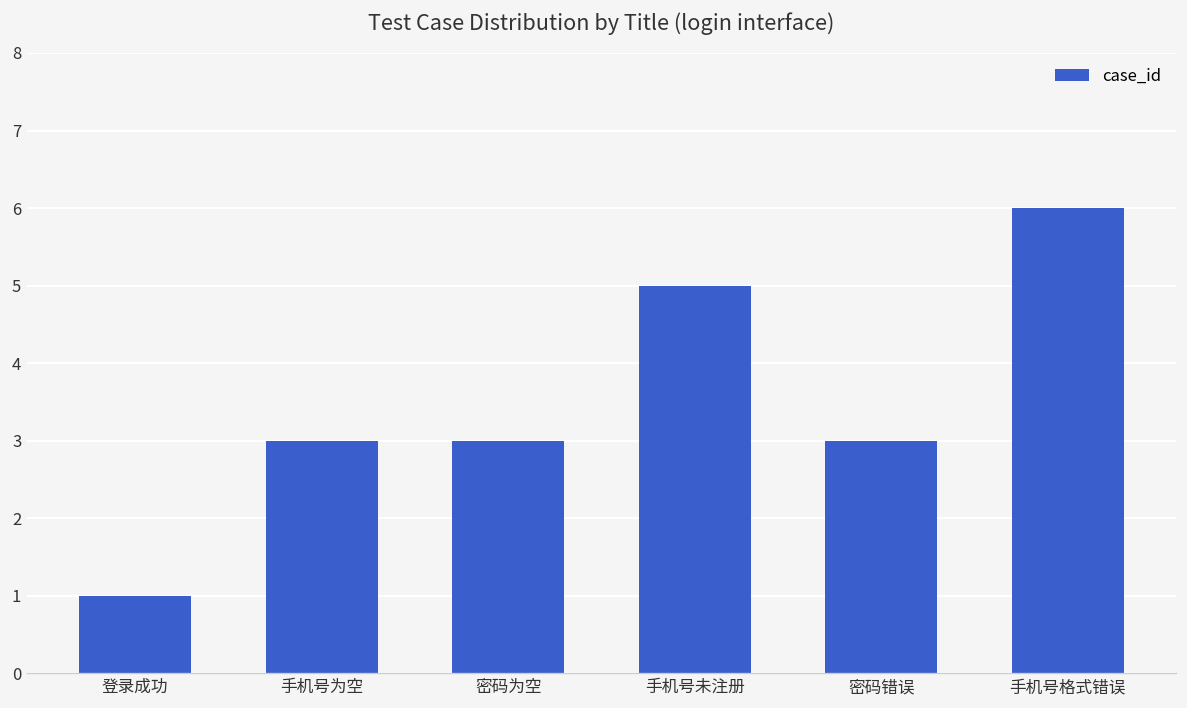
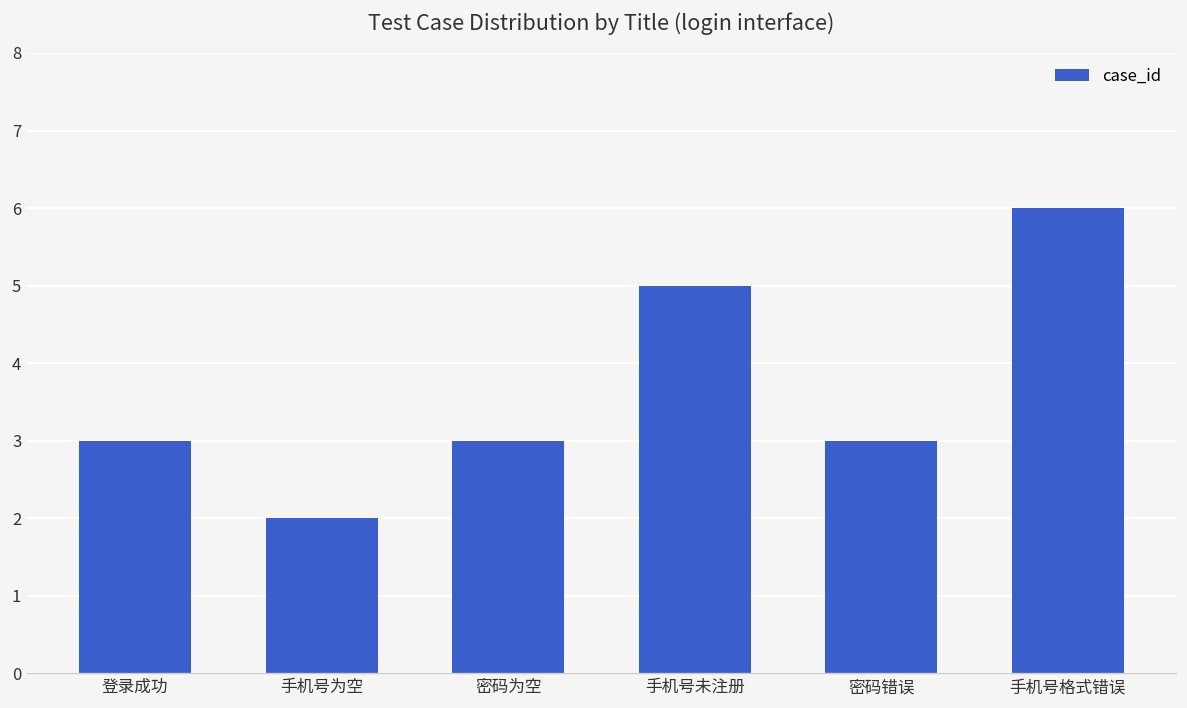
登录成功: 1 -> 3
手机号为空: 3 -> 2
